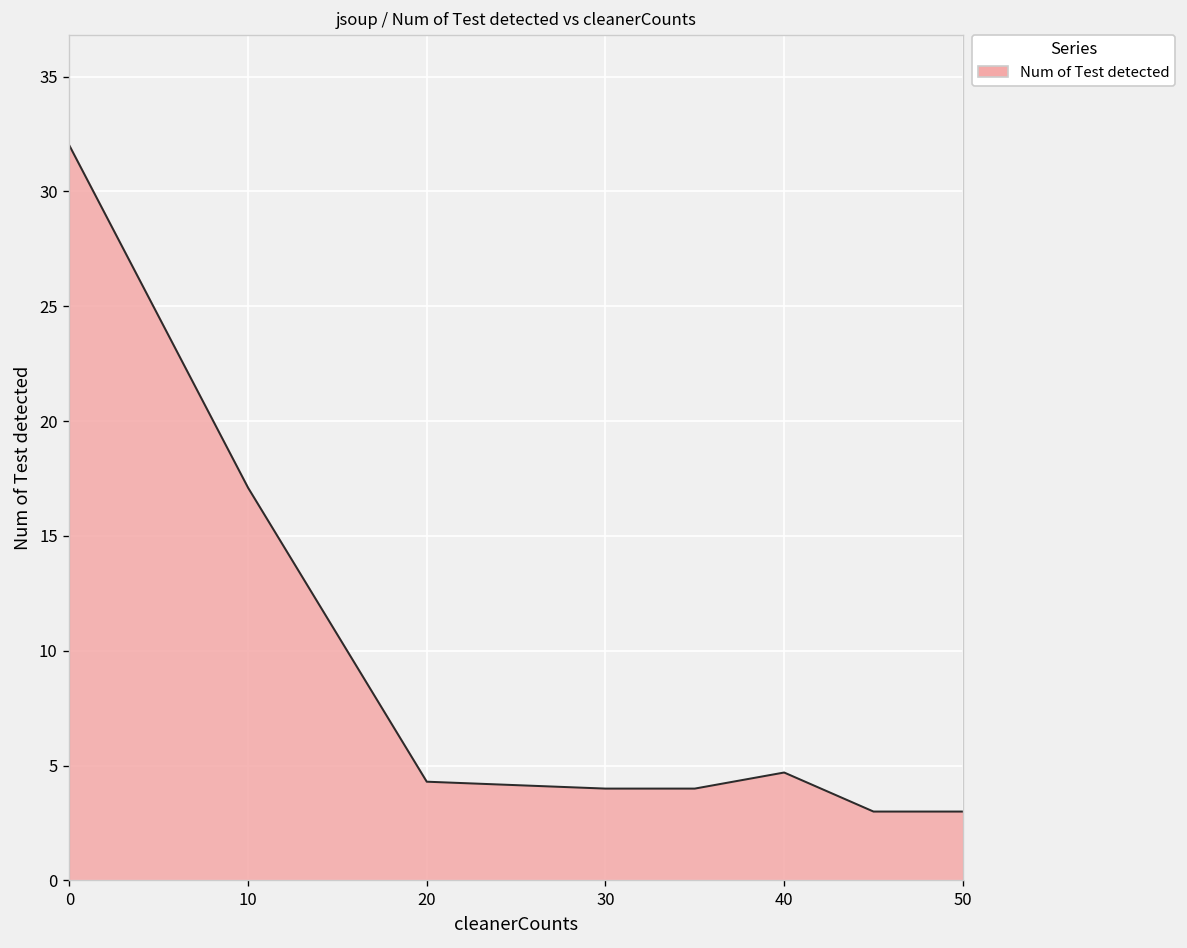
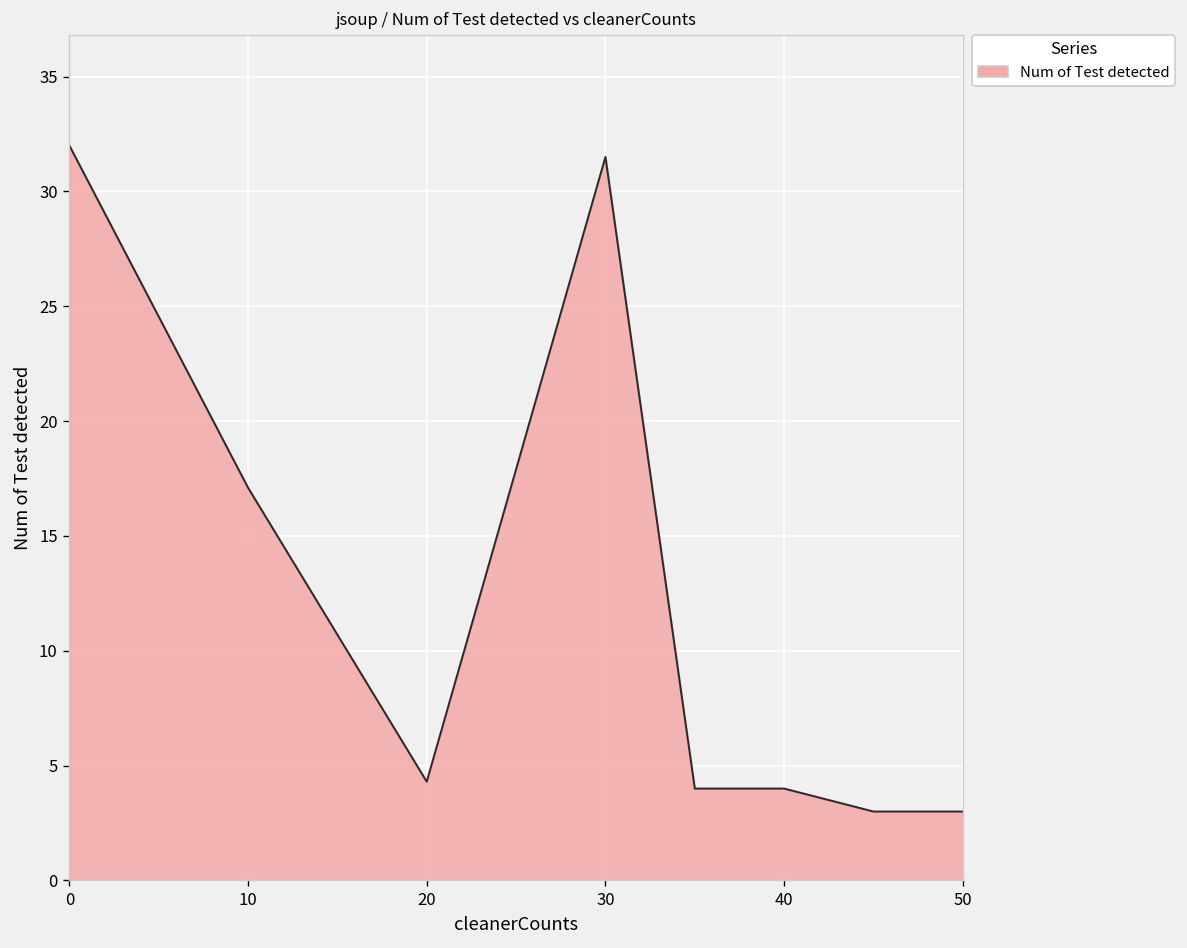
30: 4.0 -> 31.5
40: 4.7 -> 4.0
